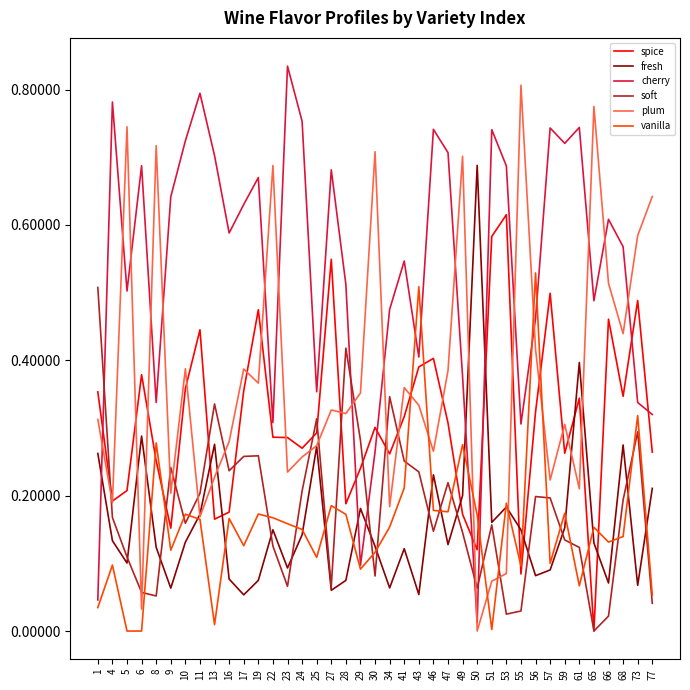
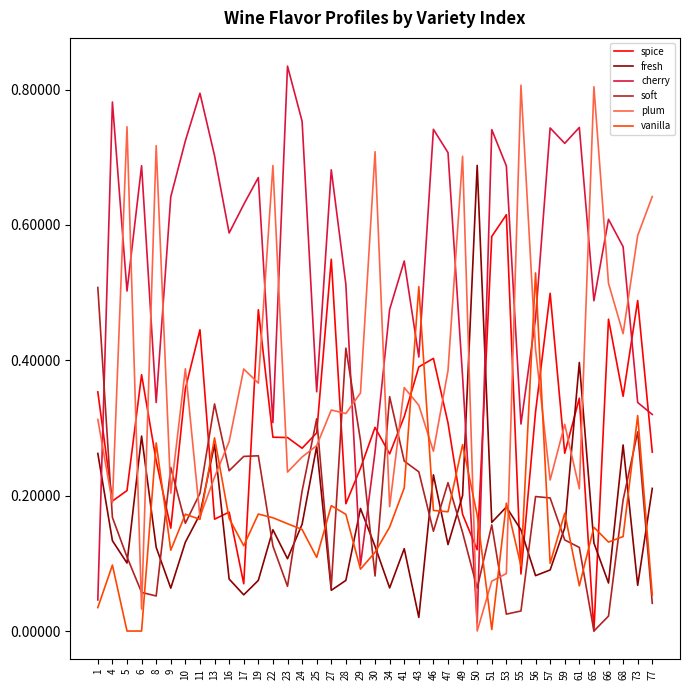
vanilla, 13: 0.01 -> 0.29
spice, 17: 0.36 -> 0.07
fresh, 23: 0.09 -> 0.11
fresh, 24: 0.14 -> 0.16
fresh, 43: 0.05 -> 0.02
plum, 65: 0.78 -> 0.80
